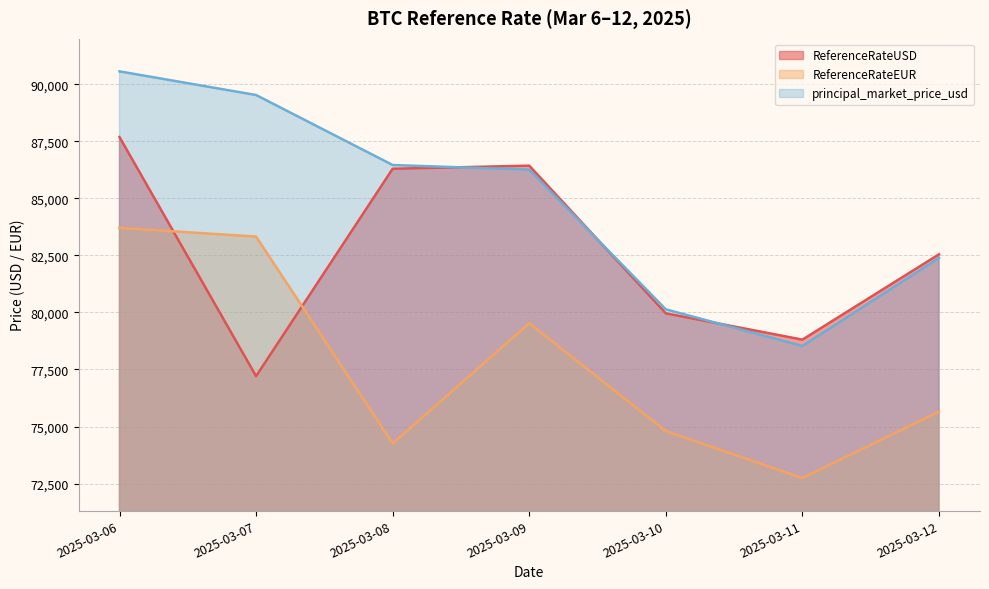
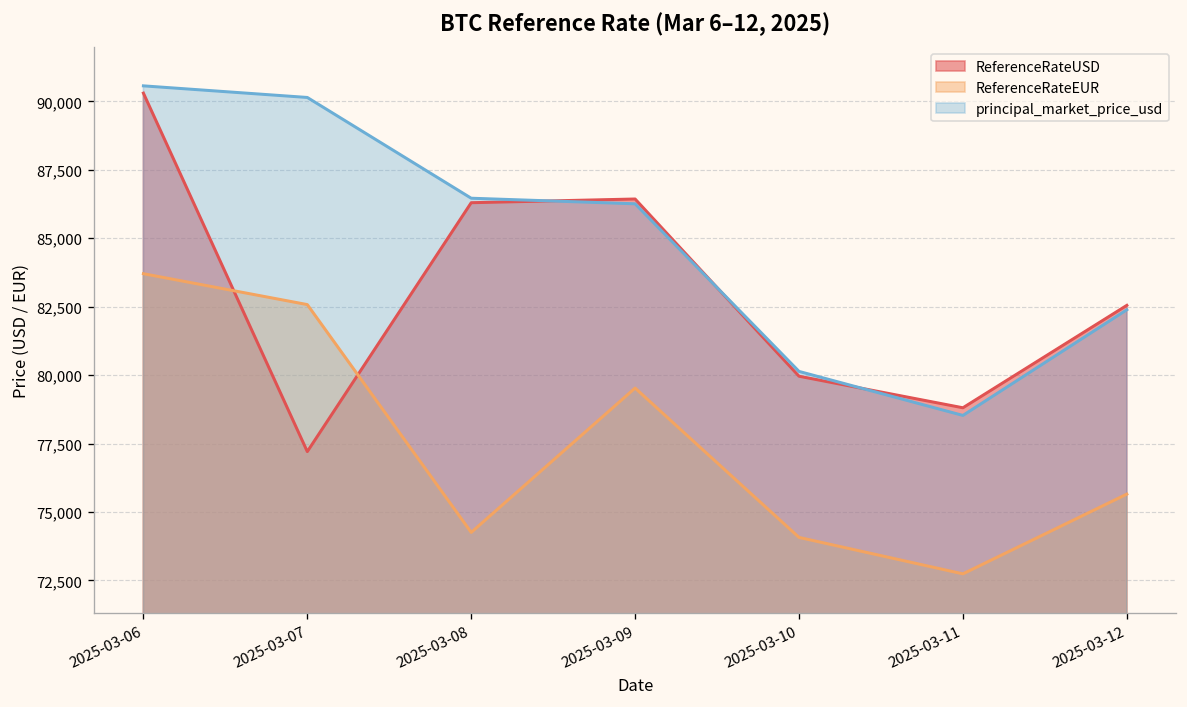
ReferenceRateUSD, 2025-03-06: 87,700 -> 90,300
ReferenceRateEUR, 2025-03-07: 83,300 -> 82,600
principal_market_price_usd, 2025-03-07: 89,500 -> 90,100
ReferenceRateEUR, 2025-03-10: 74,800 -> 74,100
